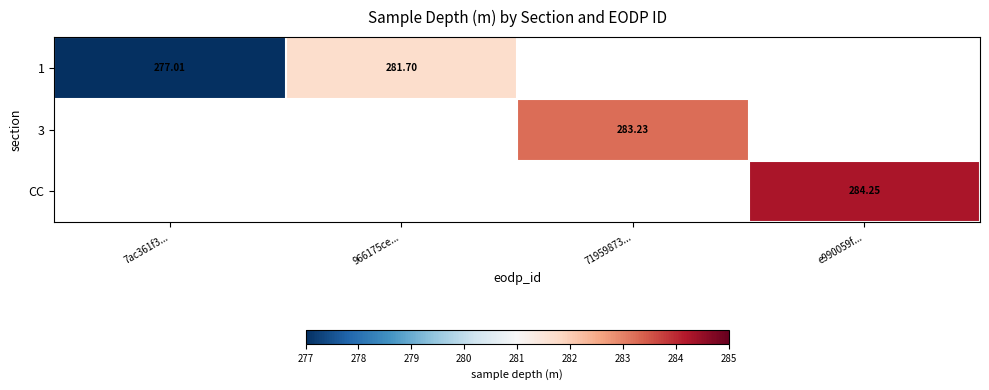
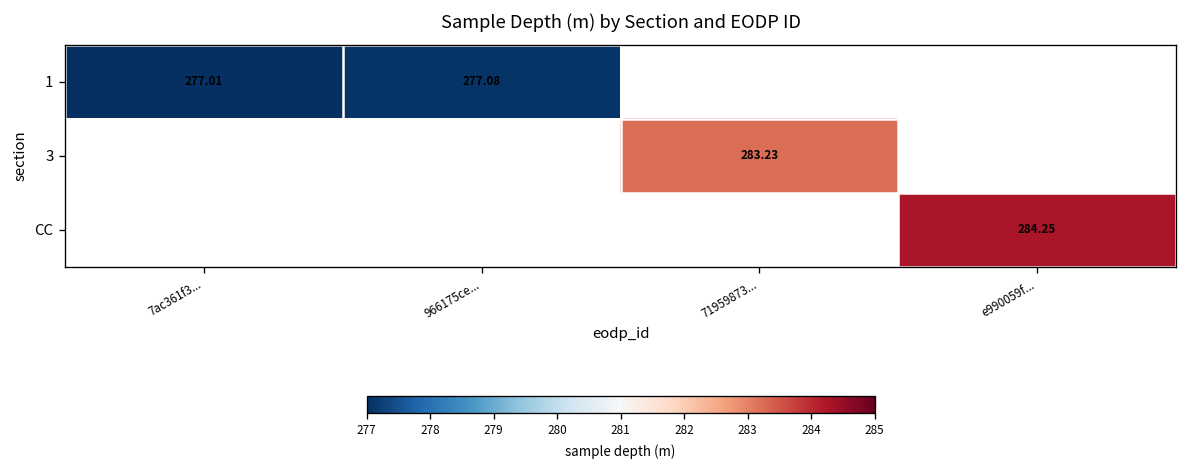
1, 966175ce...: 281.70 -> 277.08
